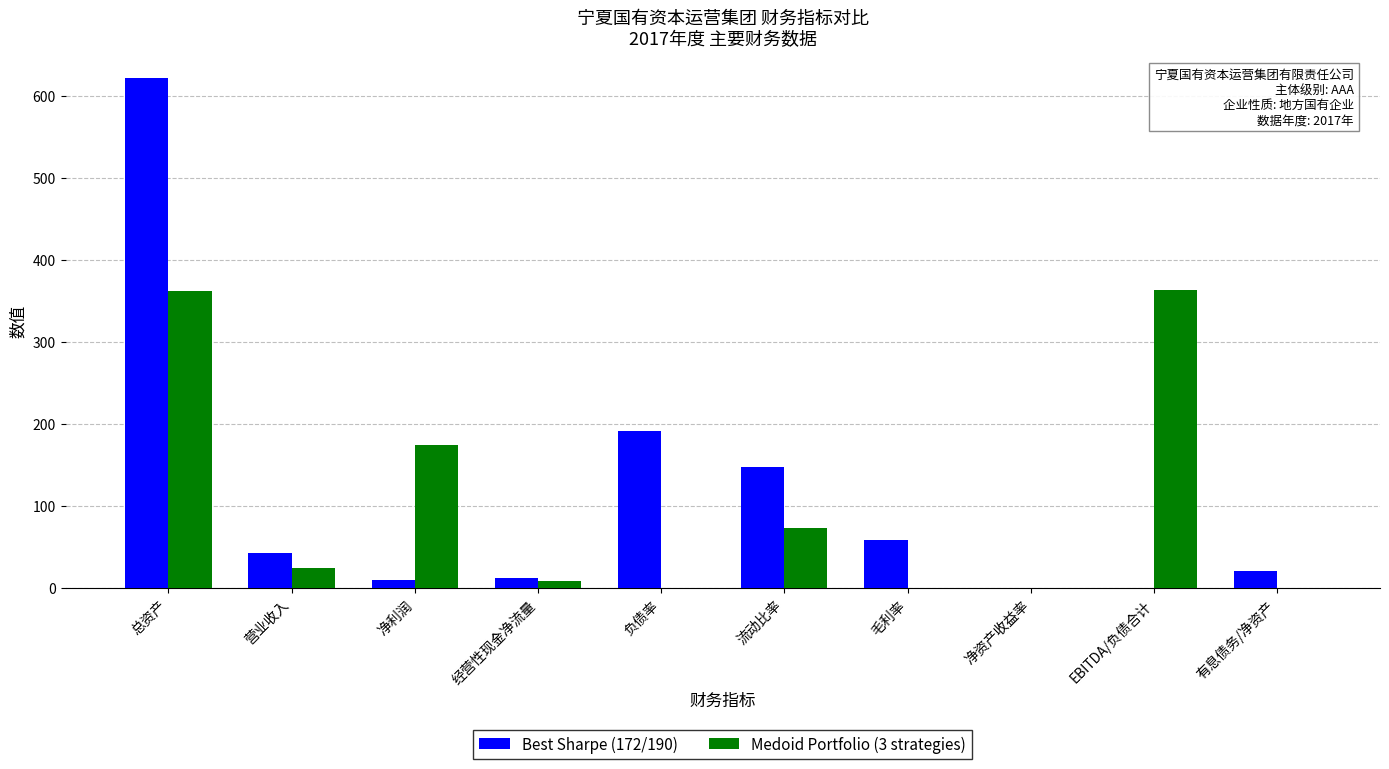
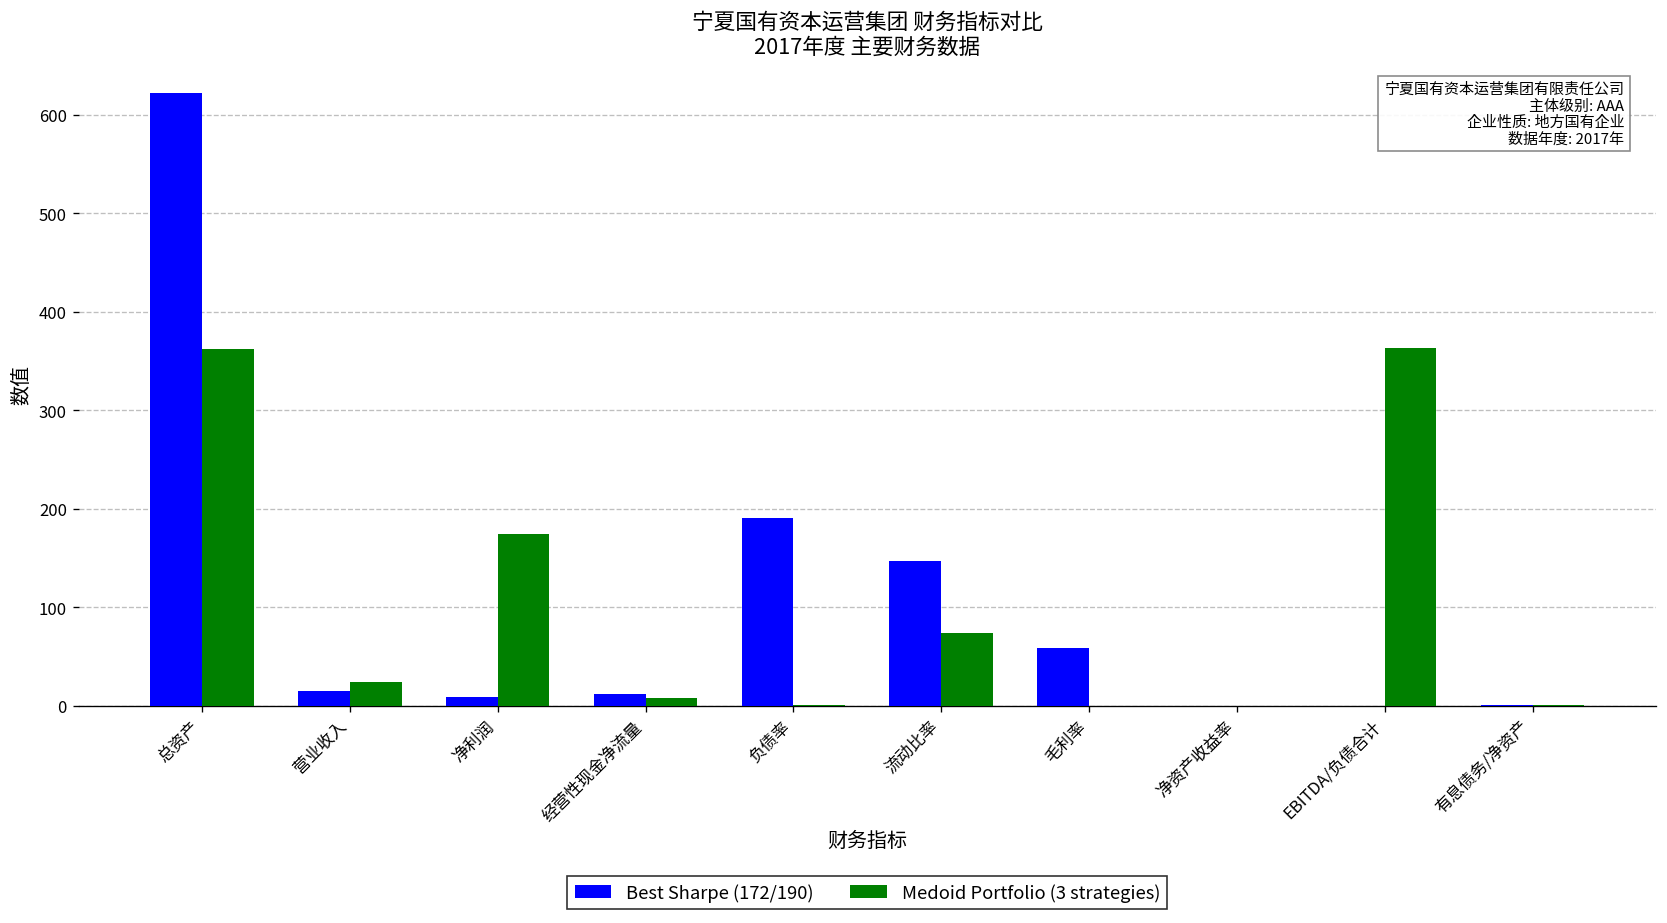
Best Sharpe (172/190), 营业收入: 40 -> 20
Best Sharpe (172/190), 有息债务/净资产: 20 -> 0
